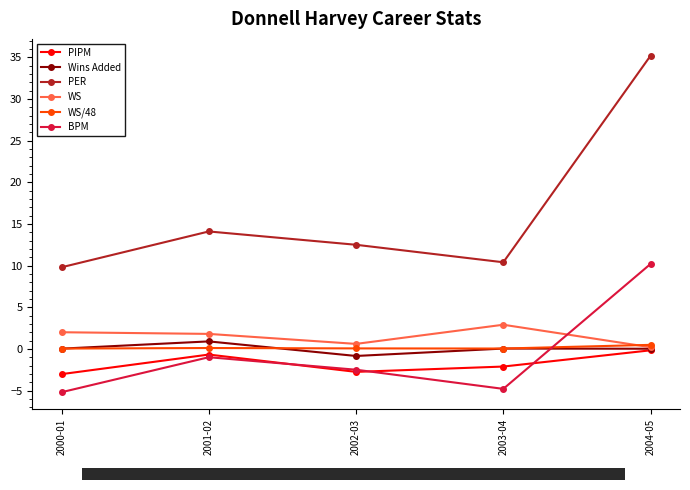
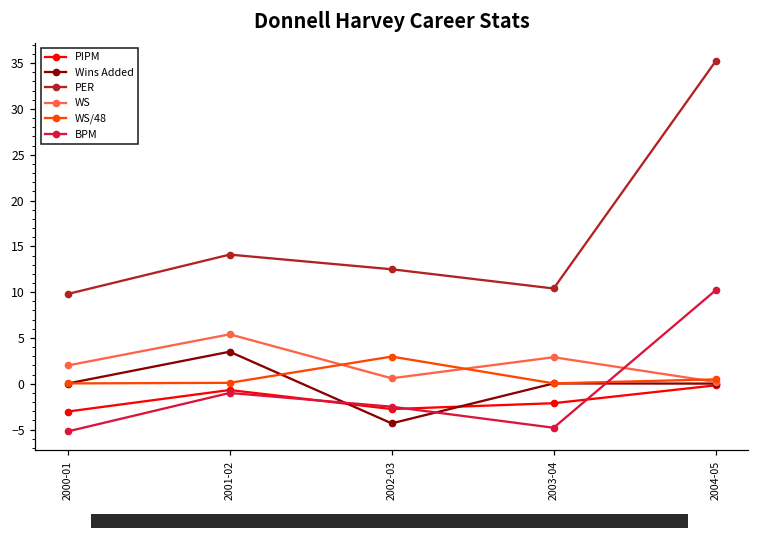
Wins Added, 2001-02: 1 -> 4
WS, 2001-02: 2 -> 5
Wins Added, 2002-03: -1 -> -4
WS/48, 2002-03: 0 -> 3
